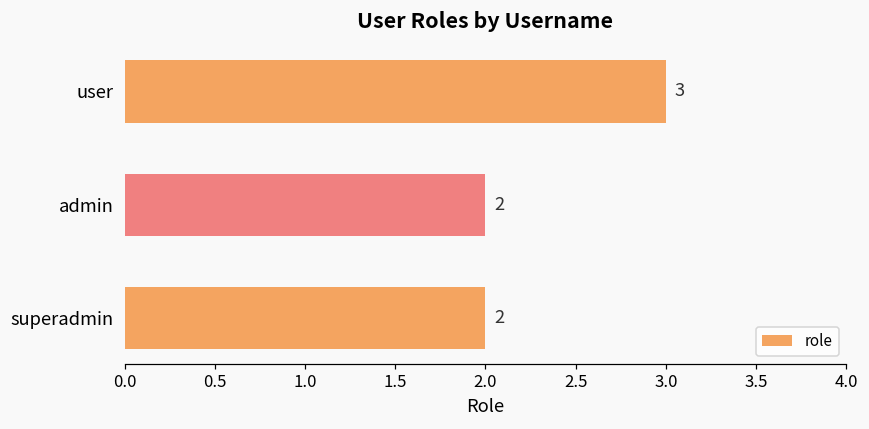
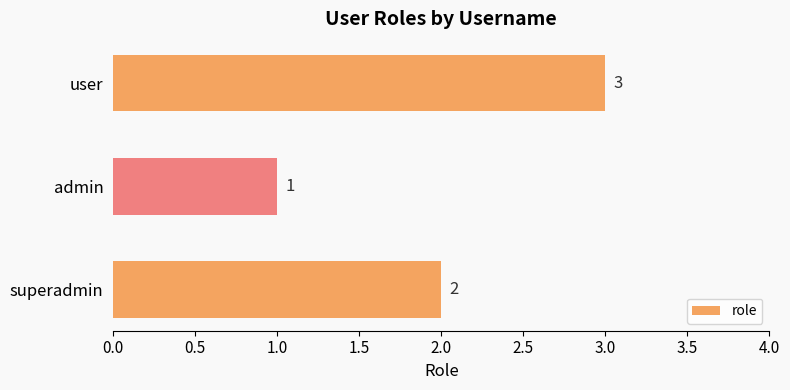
admin: 2 -> 1
